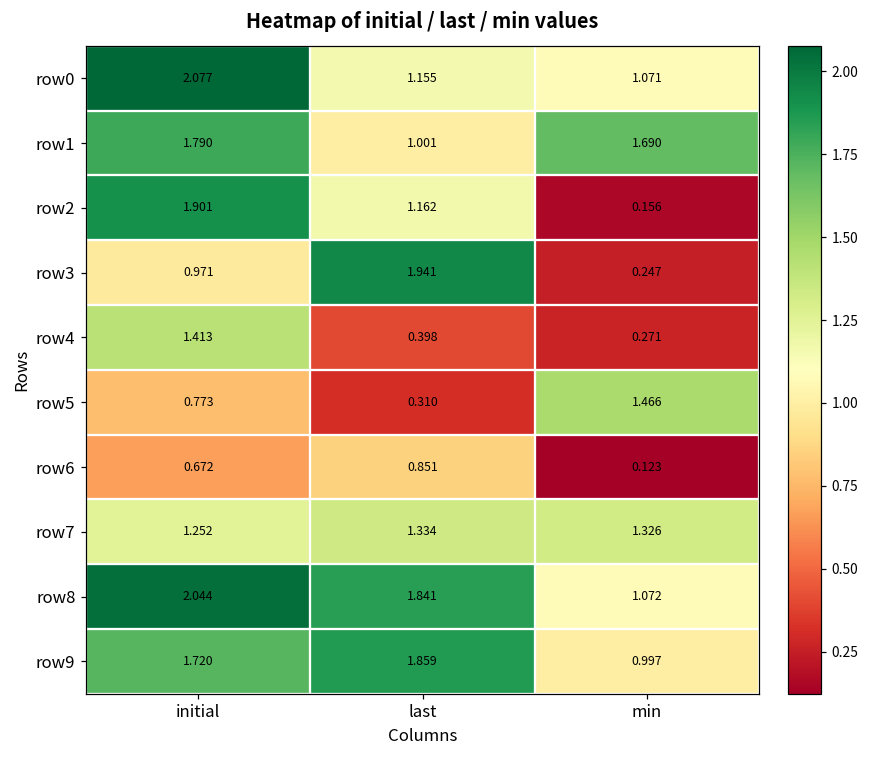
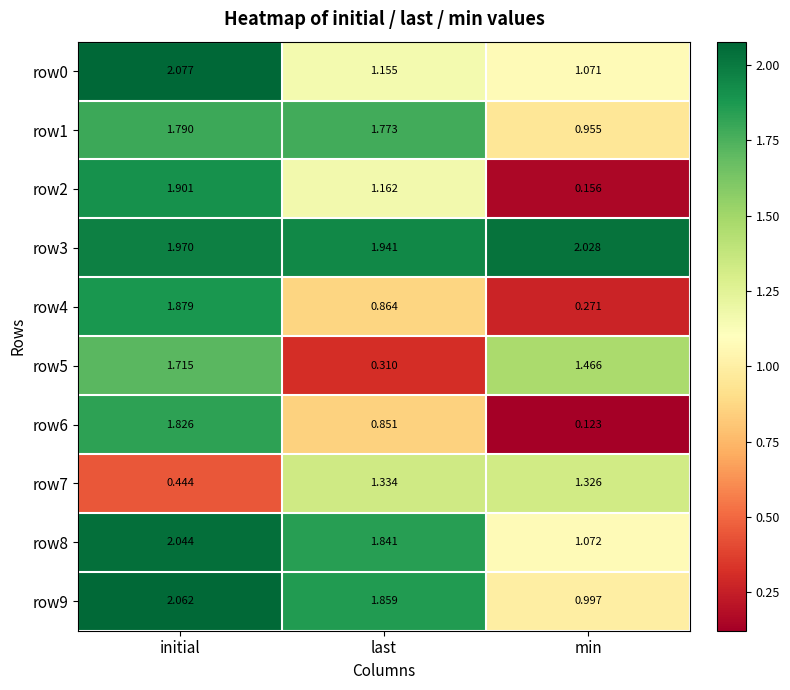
row1, last: 1.001 -> 1.773
row1, min: 1.690 -> 0.955
row3, initial: 0.971 -> 1.970
row3, min: 0.247 -> 2.028
row4, initial: 1.413 -> 1.879
row4, last: 0.398 -> 0.864
row5, initial: 0.773 -> 1.715
row6, initial: 0.672 -> 1.826
row7, initial: 1.252 -> 0.444
row9, initial: 1.720 -> 2.062
